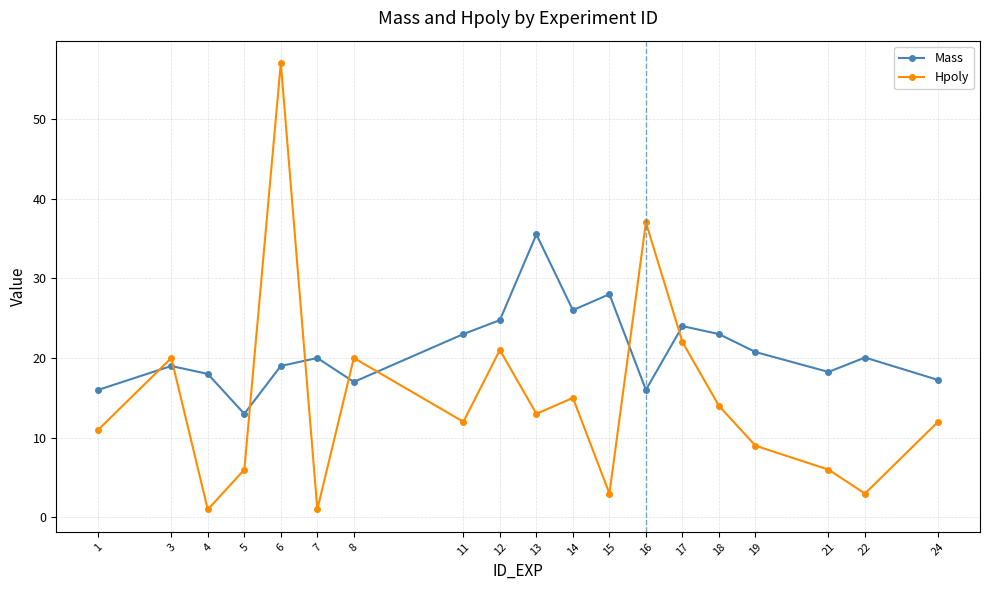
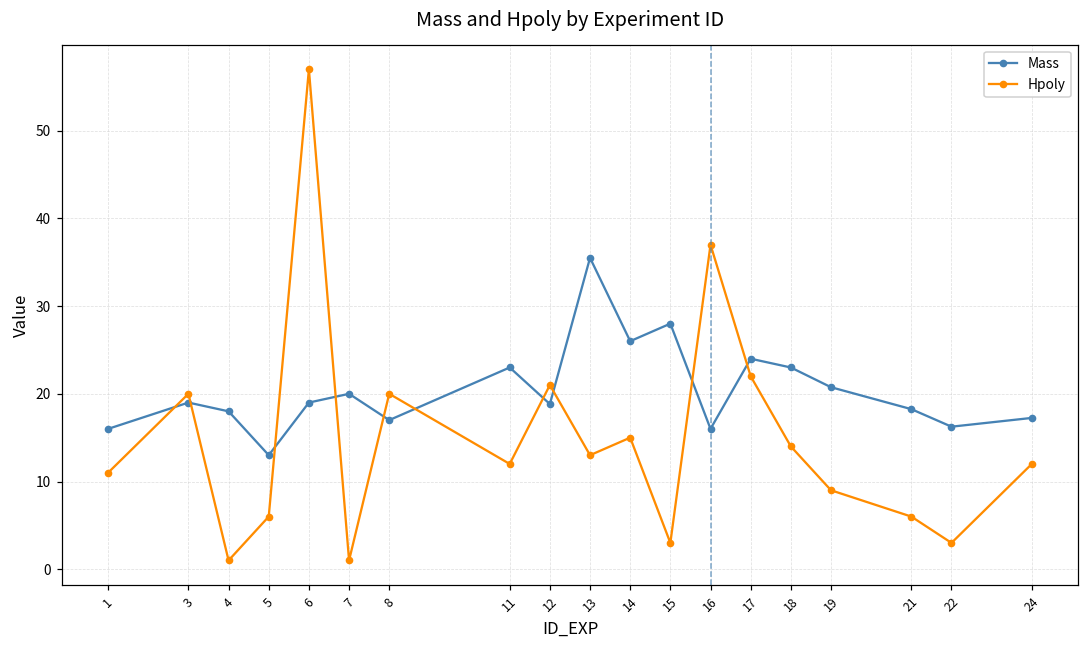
Mass, 12: 25 -> 19
Mass, 22: 20 -> 16
